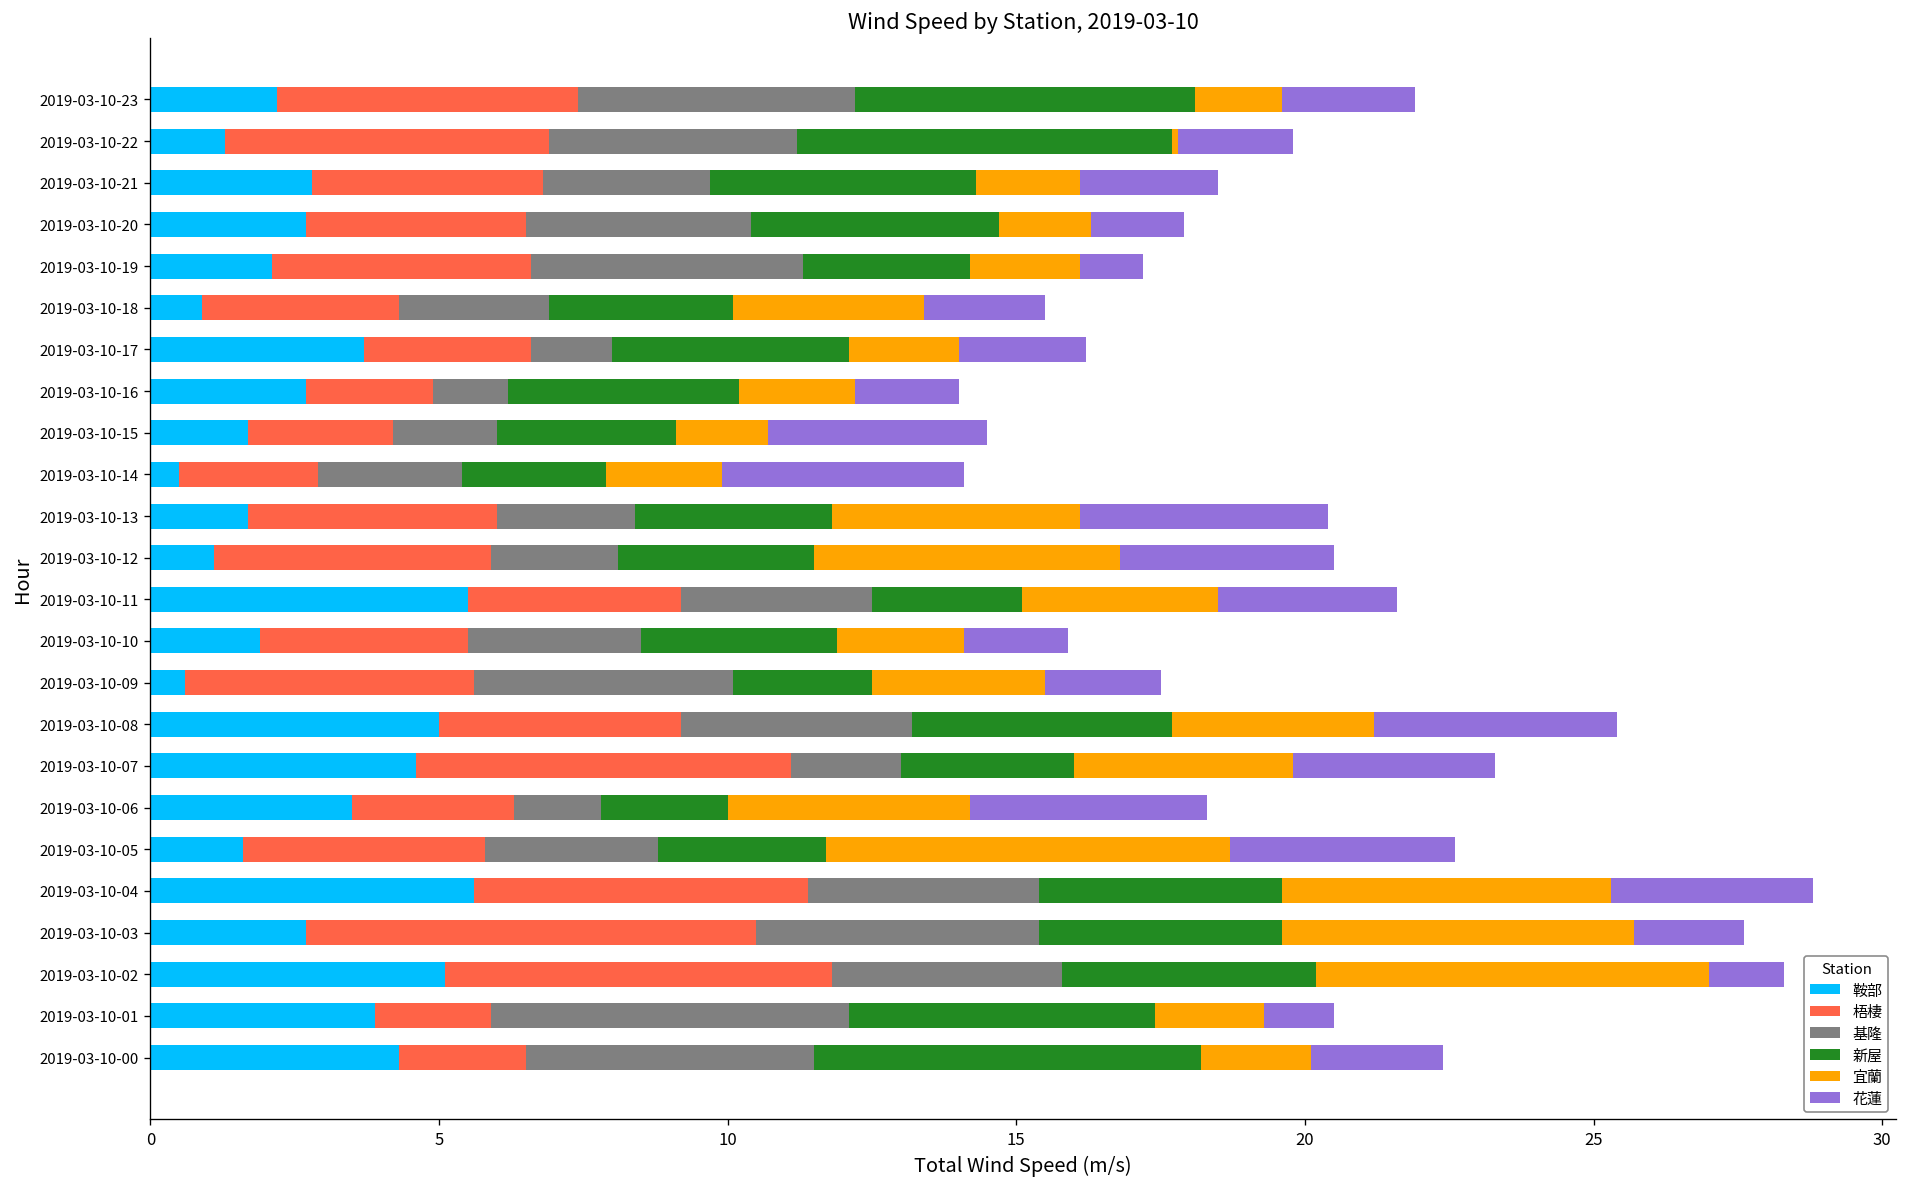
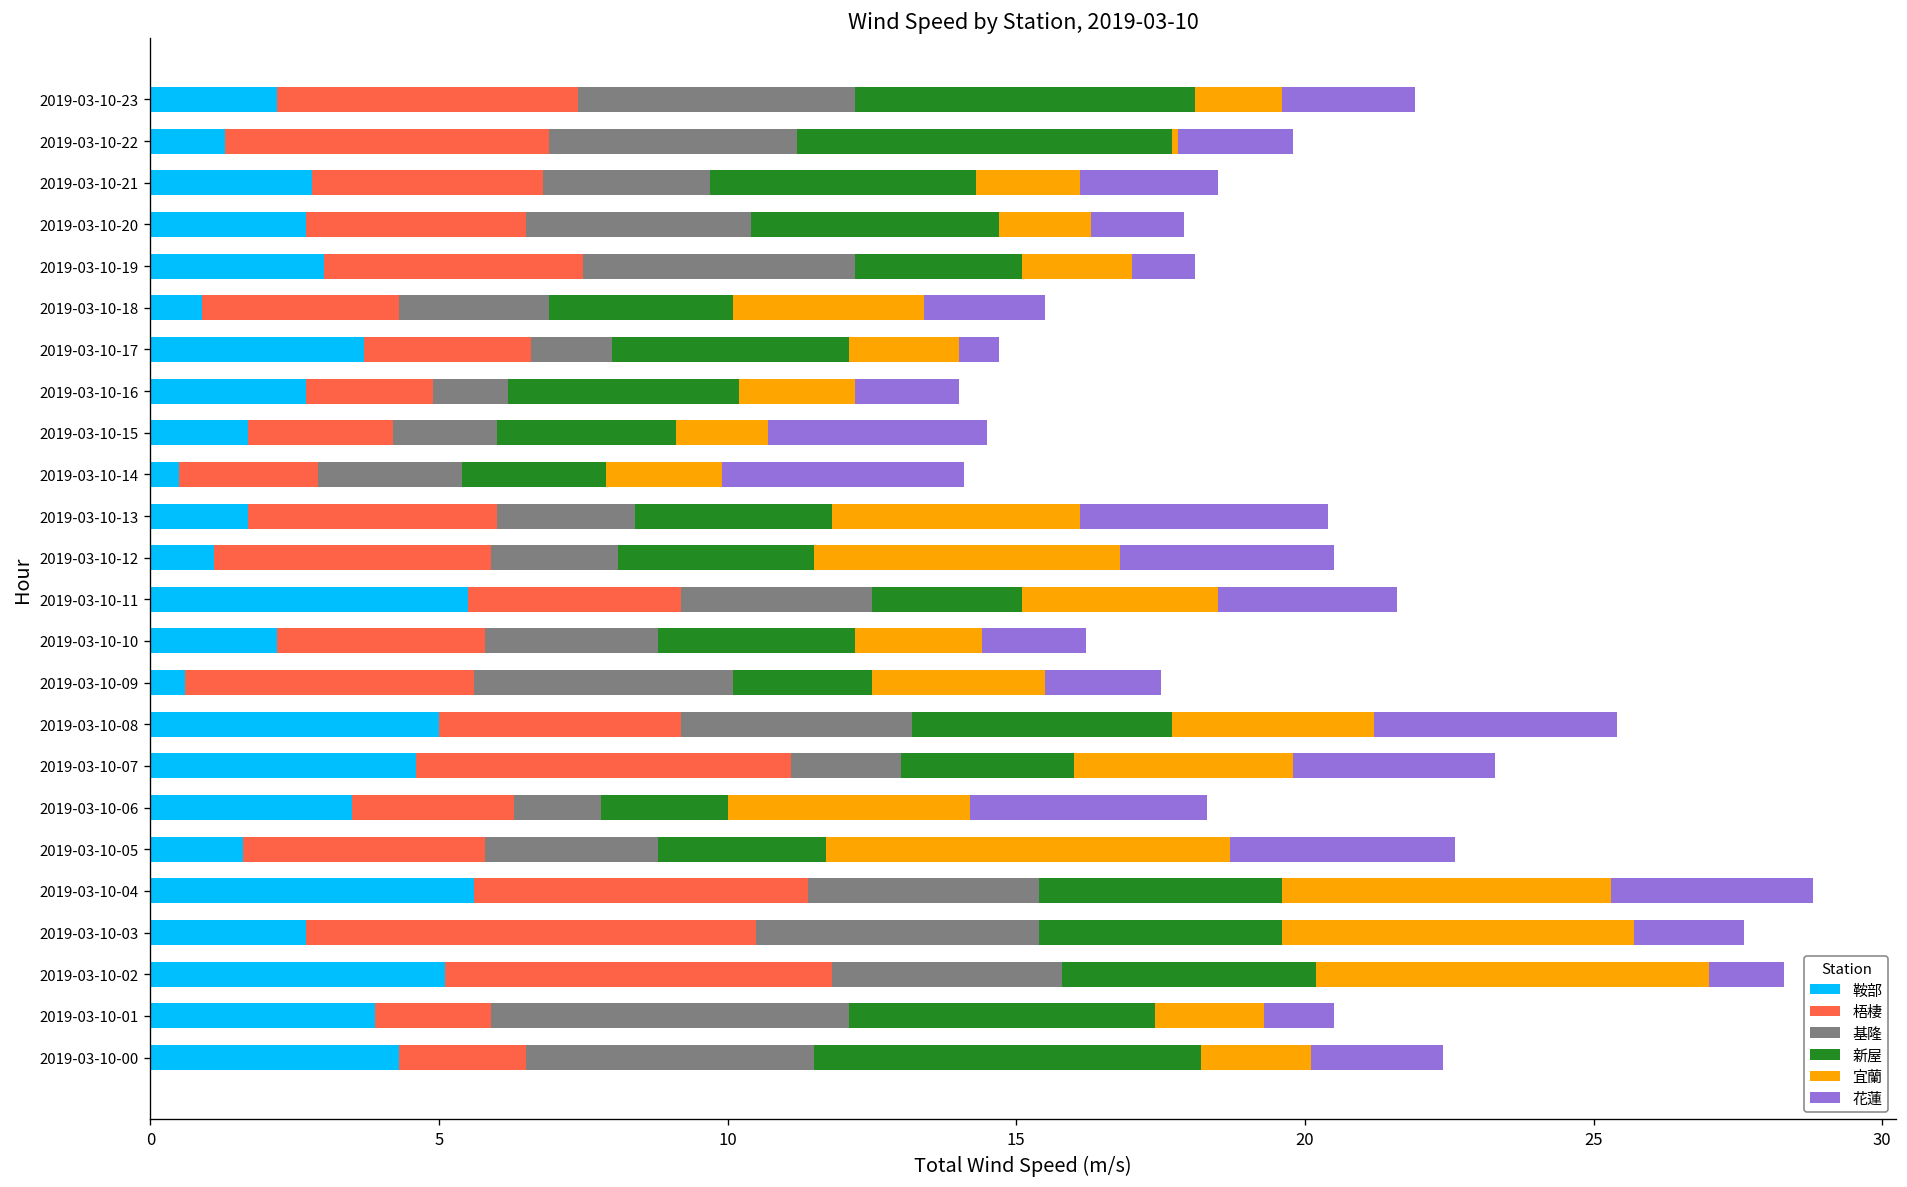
鞍部, 2019-03-10-19: 2.1 -> 3.0
花蓮, 2019-03-10-17: 2.2 -> 0.7
鞍部, 2019-03-10-10: 1.9 -> 2.2
